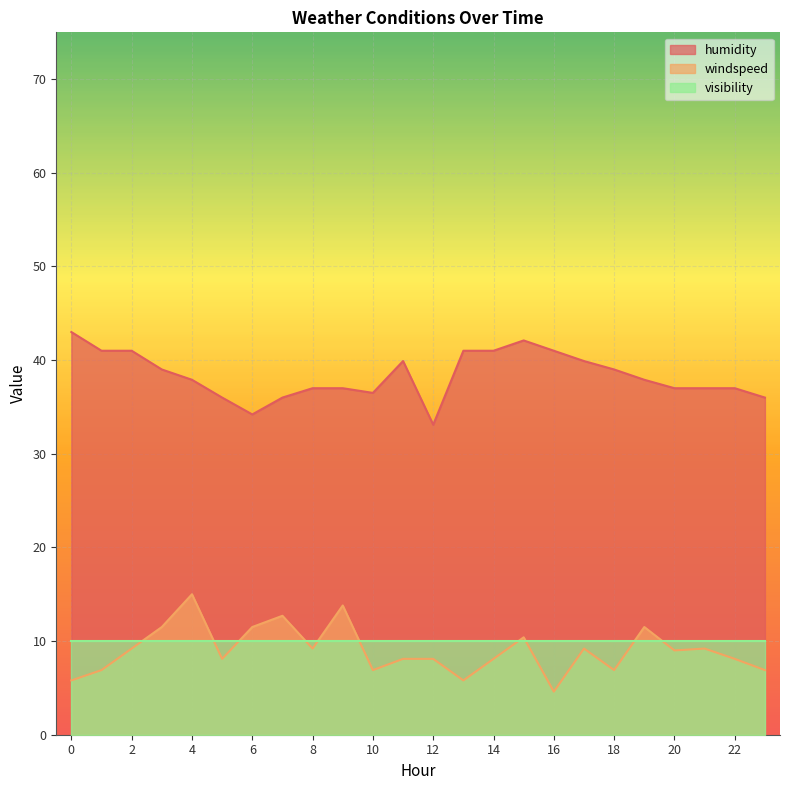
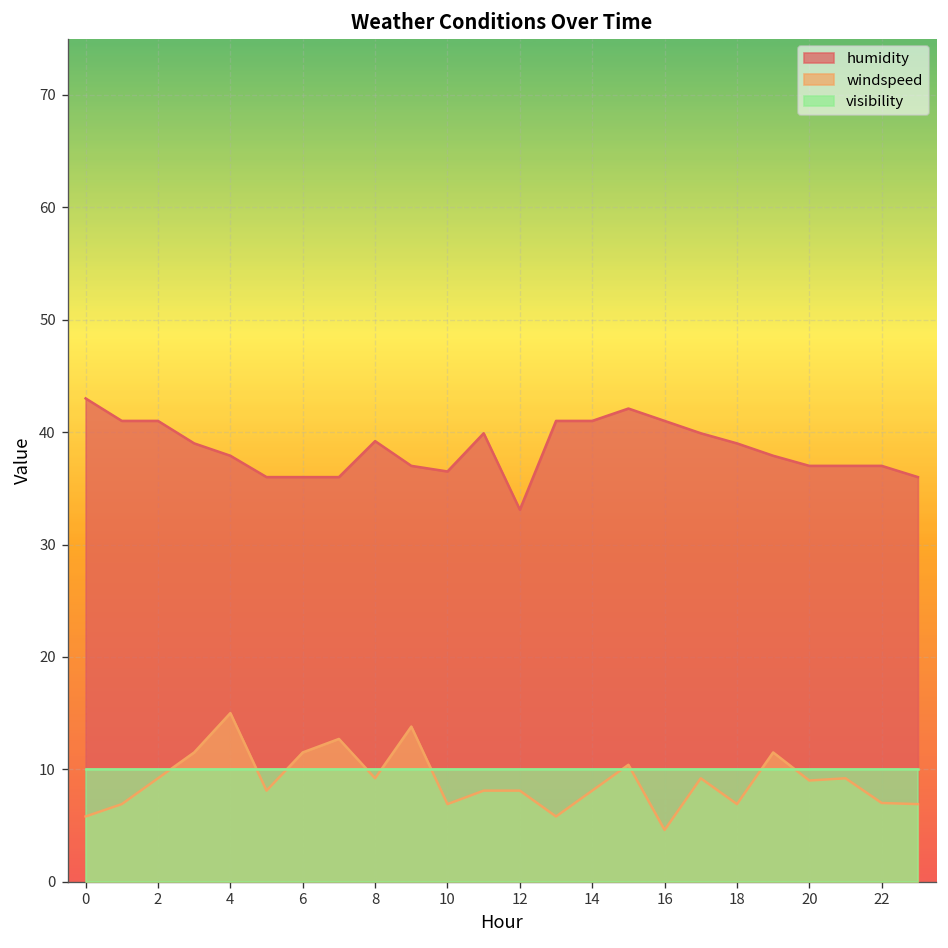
humidity, 6: 34 -> 36
humidity, 8: 37 -> 39
windspeed, 22: 8 -> 7
